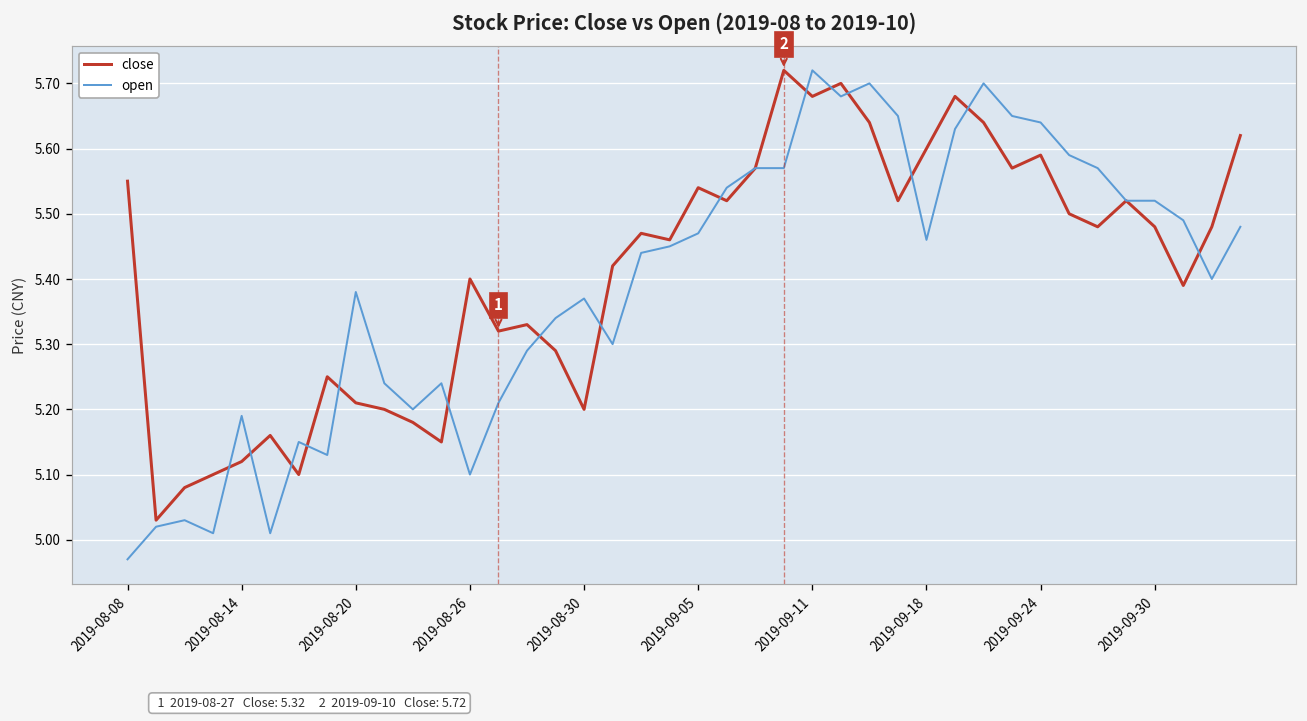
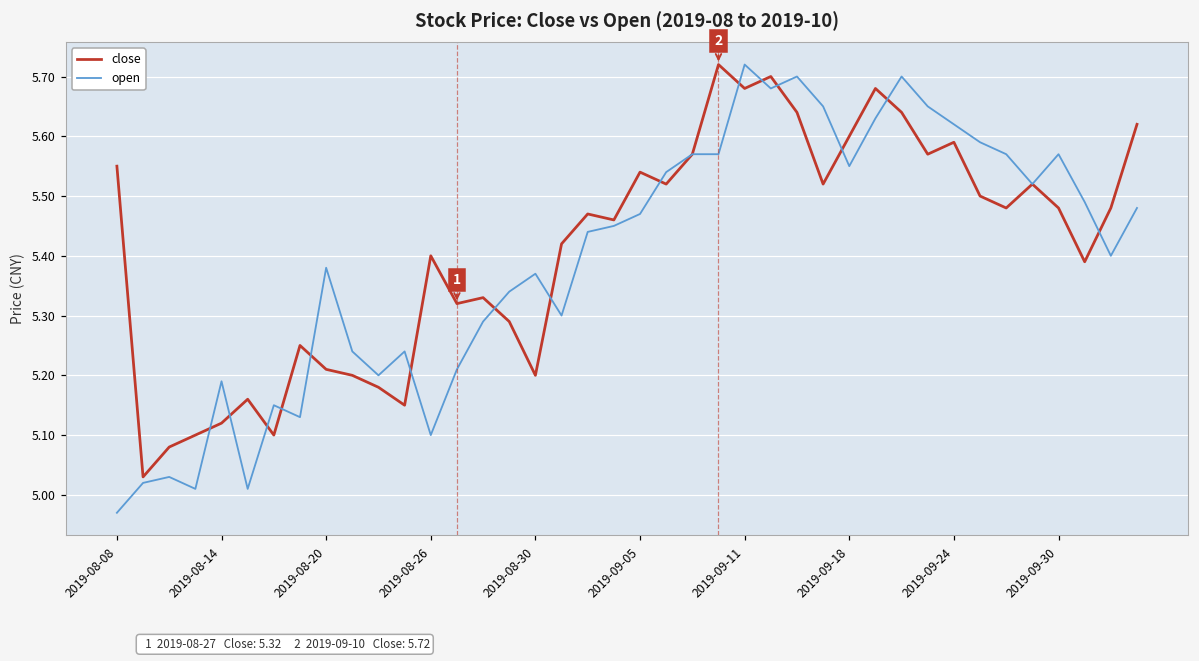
open, 2019-09-18: 5.46 -> 5.55
open, 2019-09-24: 5.64 -> 5.62
open, 2019-09-30: 5.52 -> 5.57
